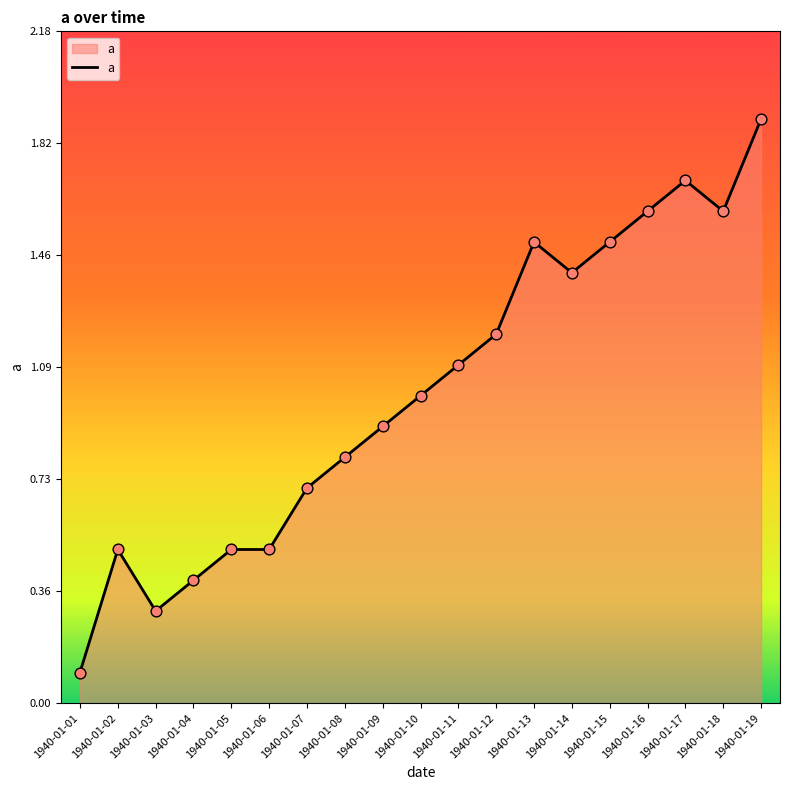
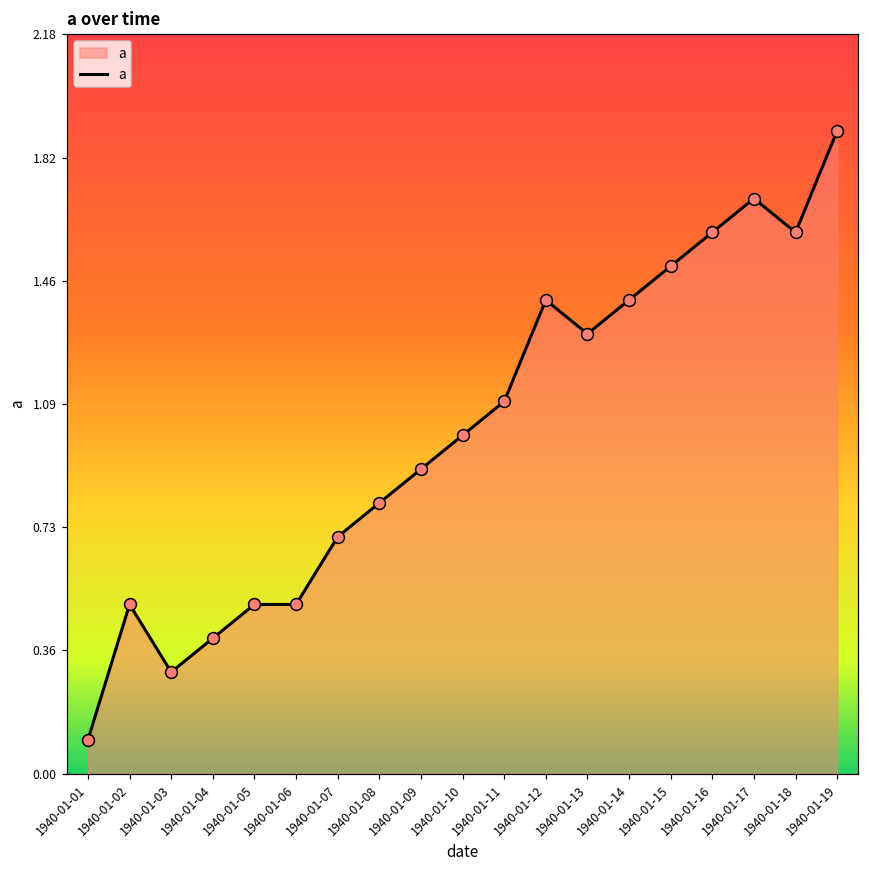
1940-01-12: 1.2 -> 1.4
1940-01-13: 1.5 -> 1.3
